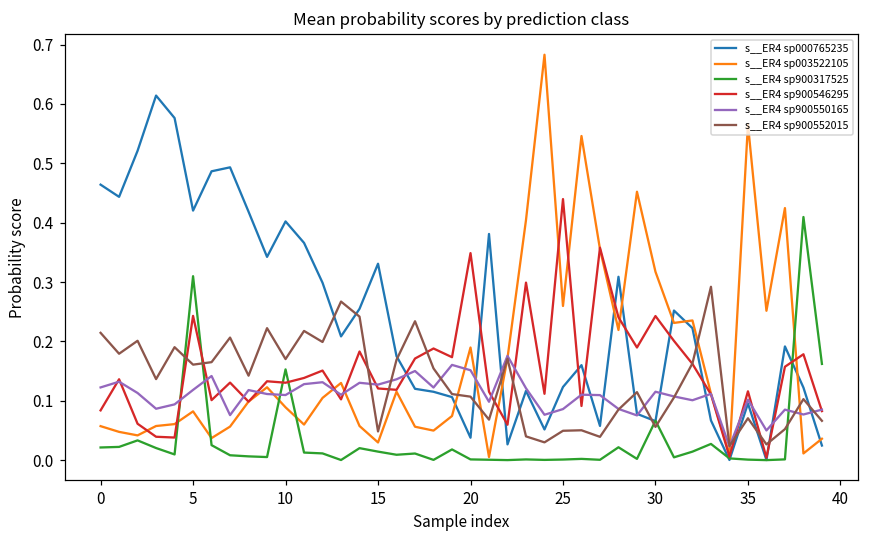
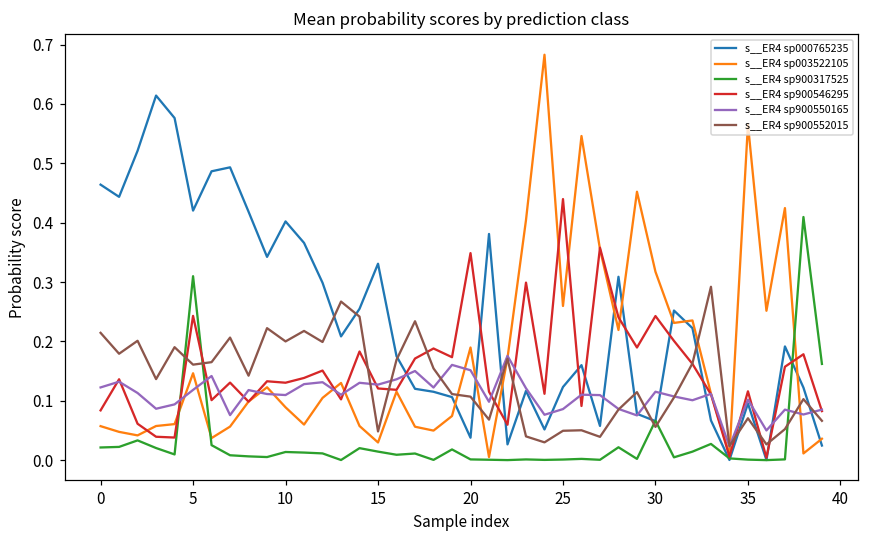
s__ER4 sp003522105, 5: 0.08 -> 0.15
s__ER4 sp900317525, 10: 0.15 -> 0.01
s__ER4 sp900552015, 10: 0.17 -> 0.20
